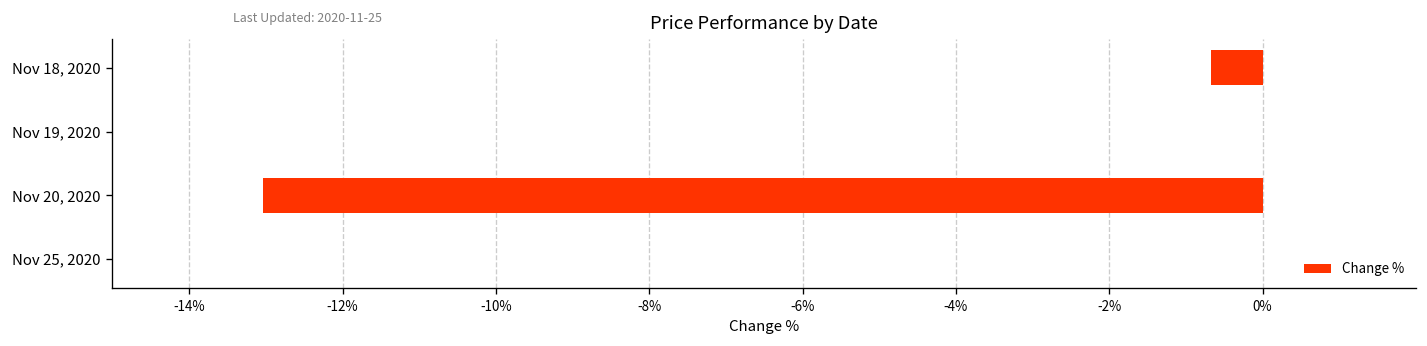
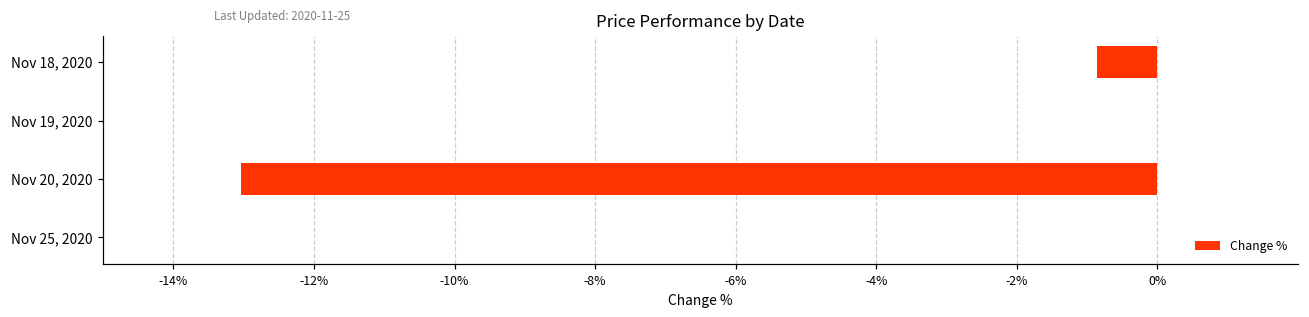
Nov 18, 2020: -0.7% -> -0.9%
